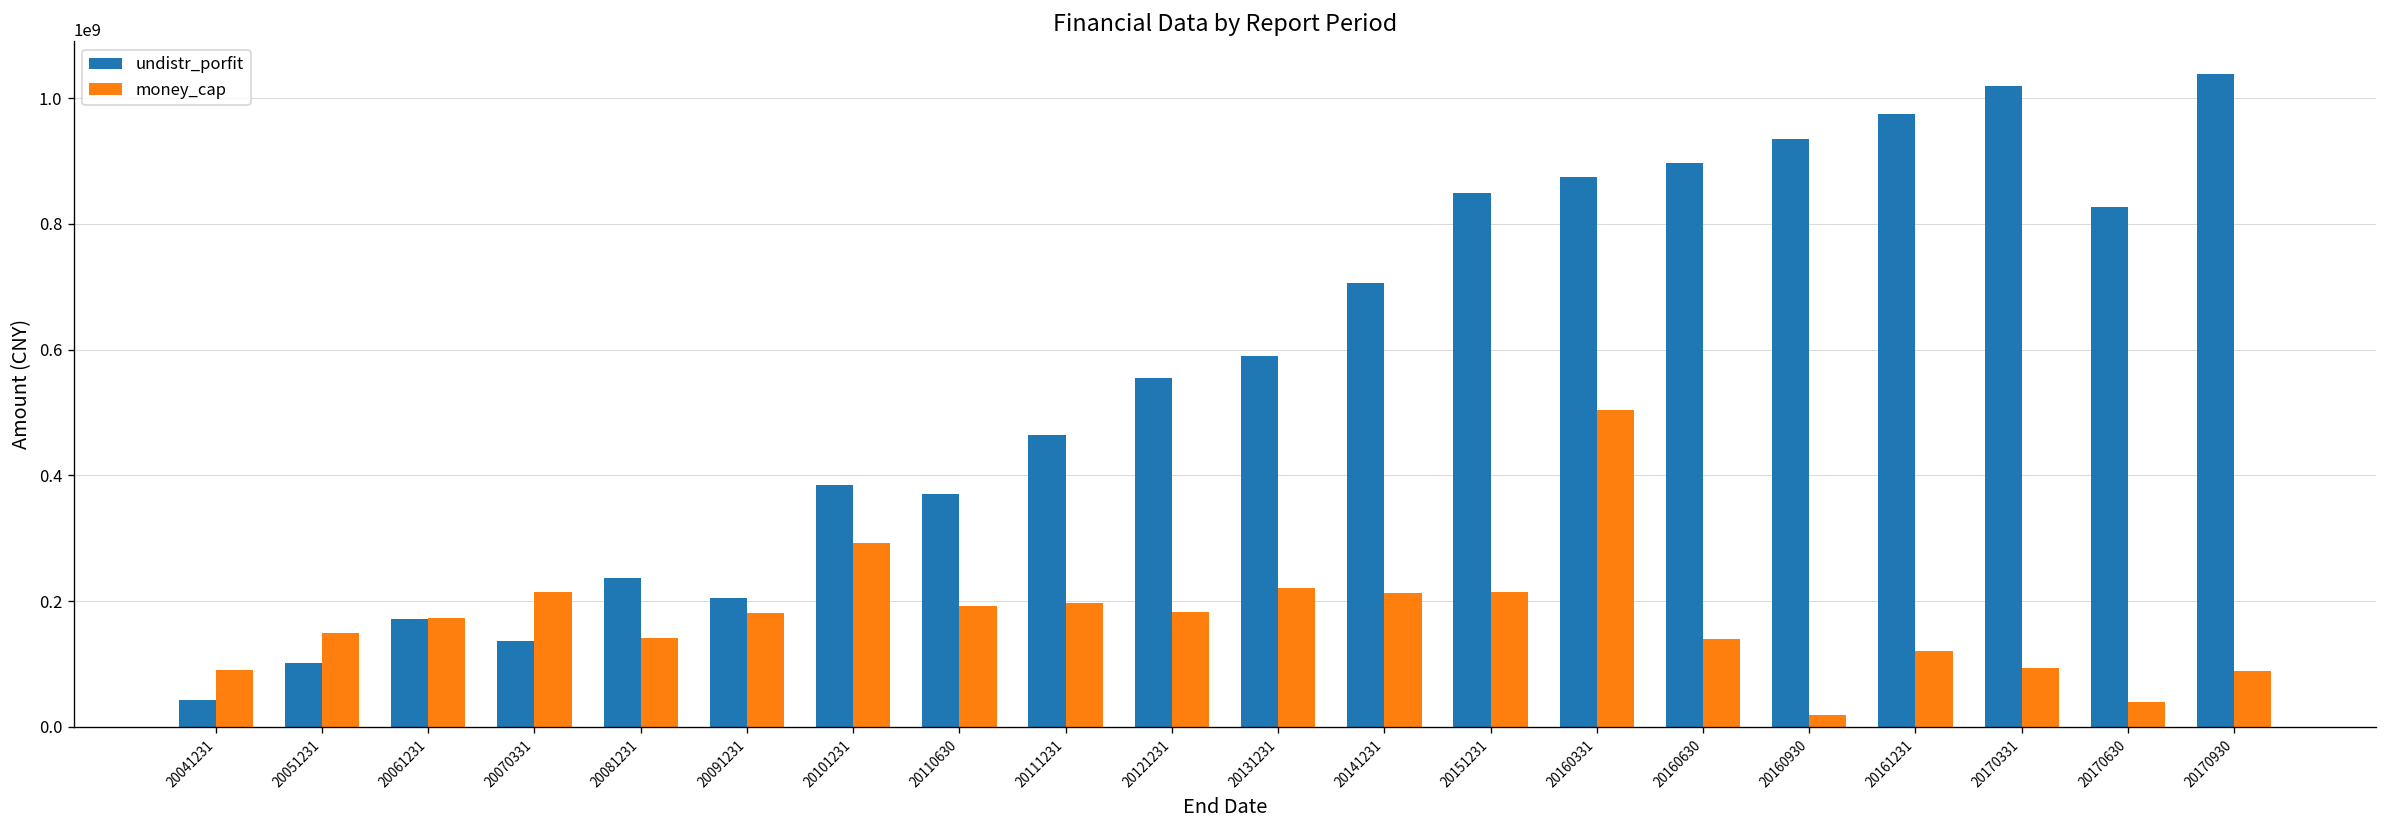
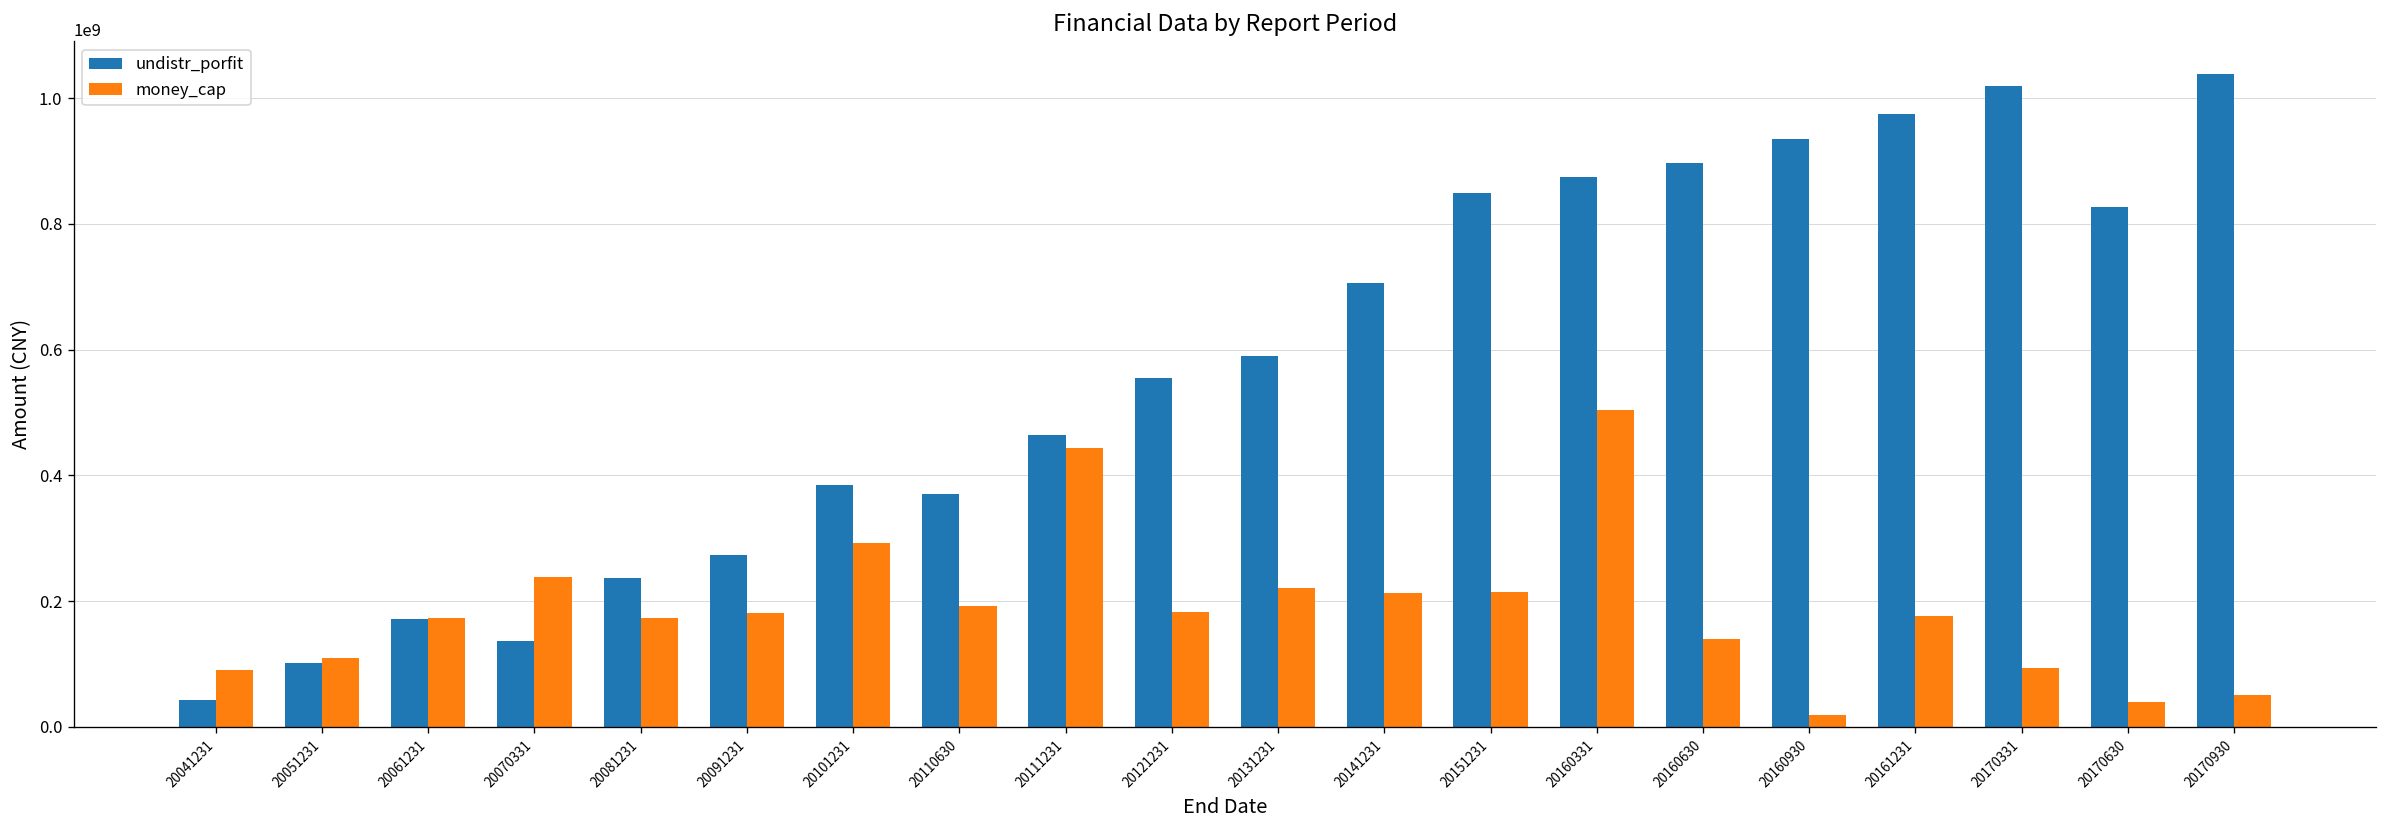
money_cap, 20051231: 150000000 -> 110000000
money_cap, 20070331: 210000000 -> 240000000
money_cap, 20081231: 140000000 -> 170000000
undistr_porfit, 20091231: 210000000 -> 270000000
money_cap, 20111231: 200000000 -> 440000000
money_cap, 20161231: 120000000 -> 180000000
money_cap, 20170930: 90000000 -> 50000000
